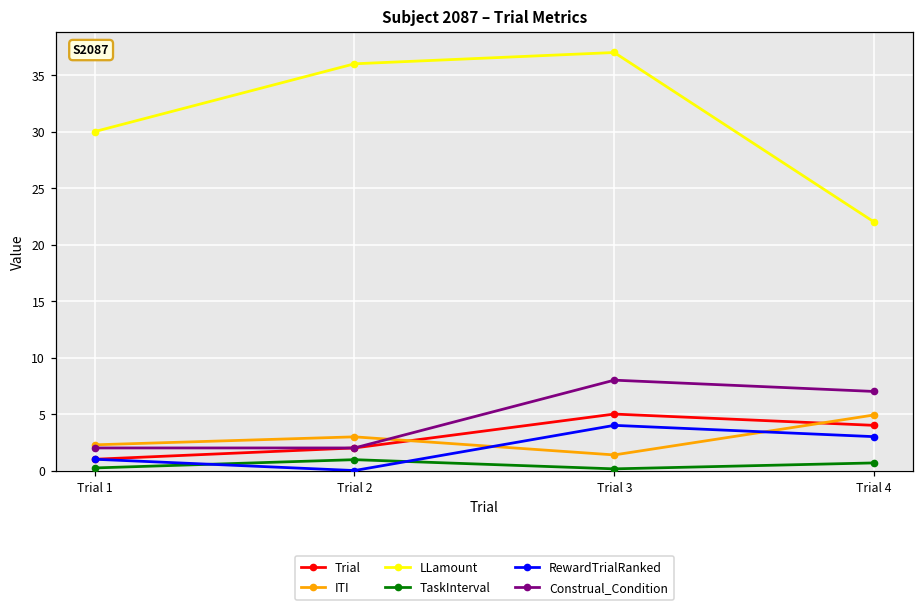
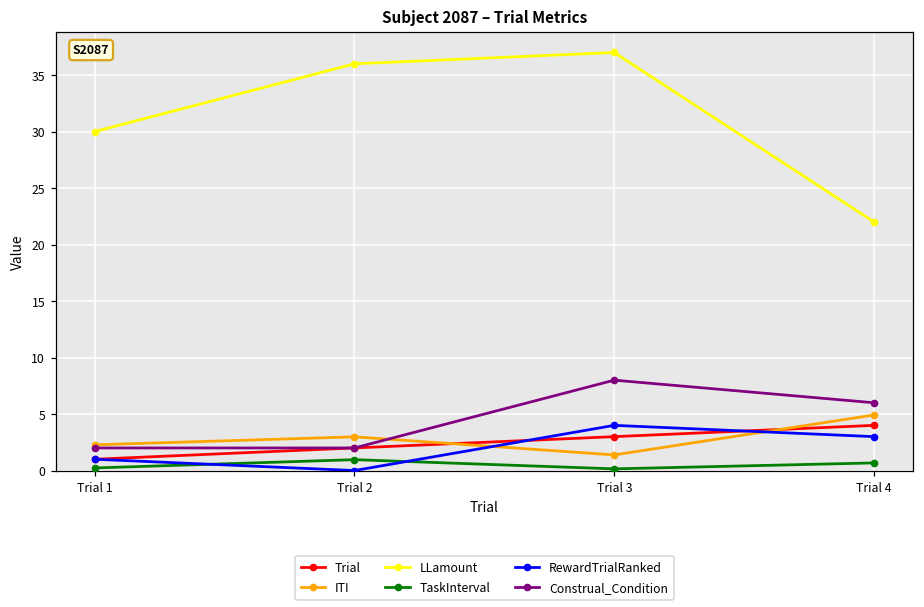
Trial, Trial 3: 5 -> 3
Construal_Condition, Trial 4: 7 -> 6
